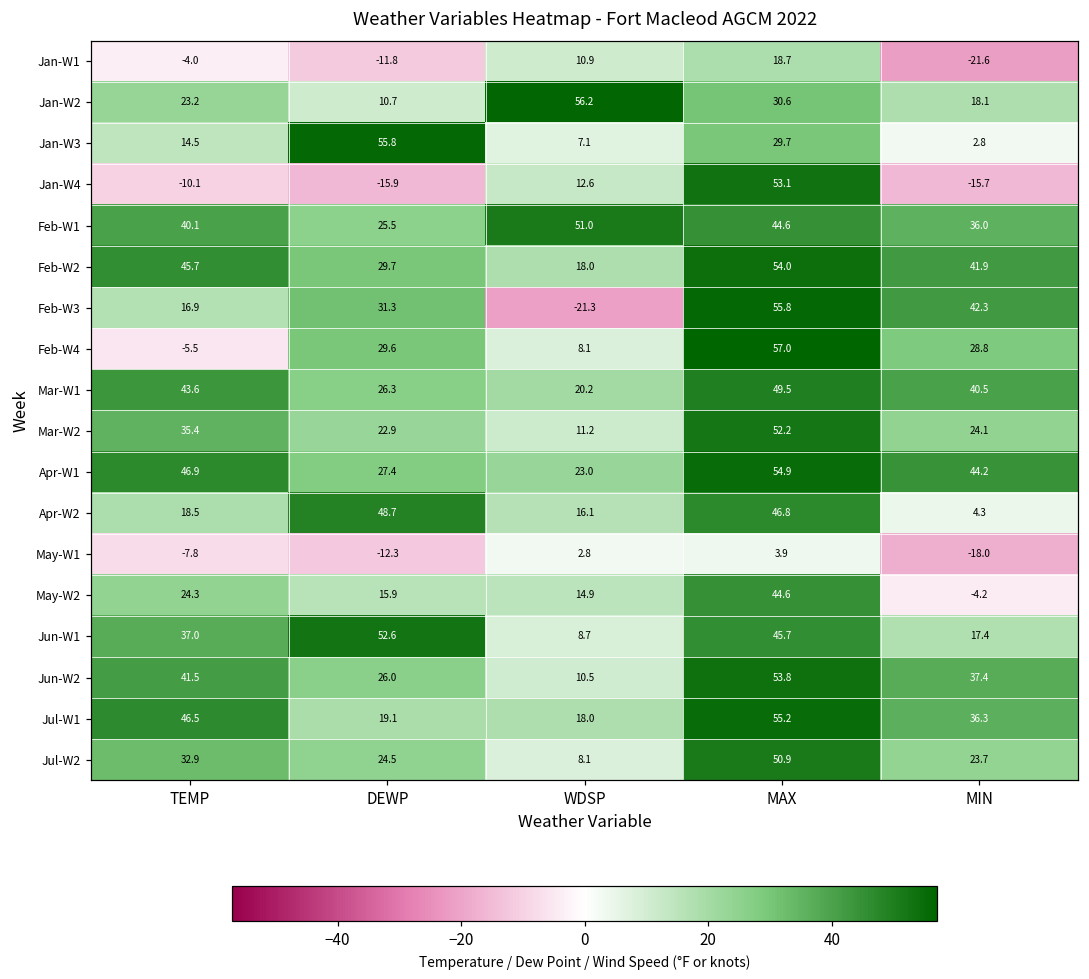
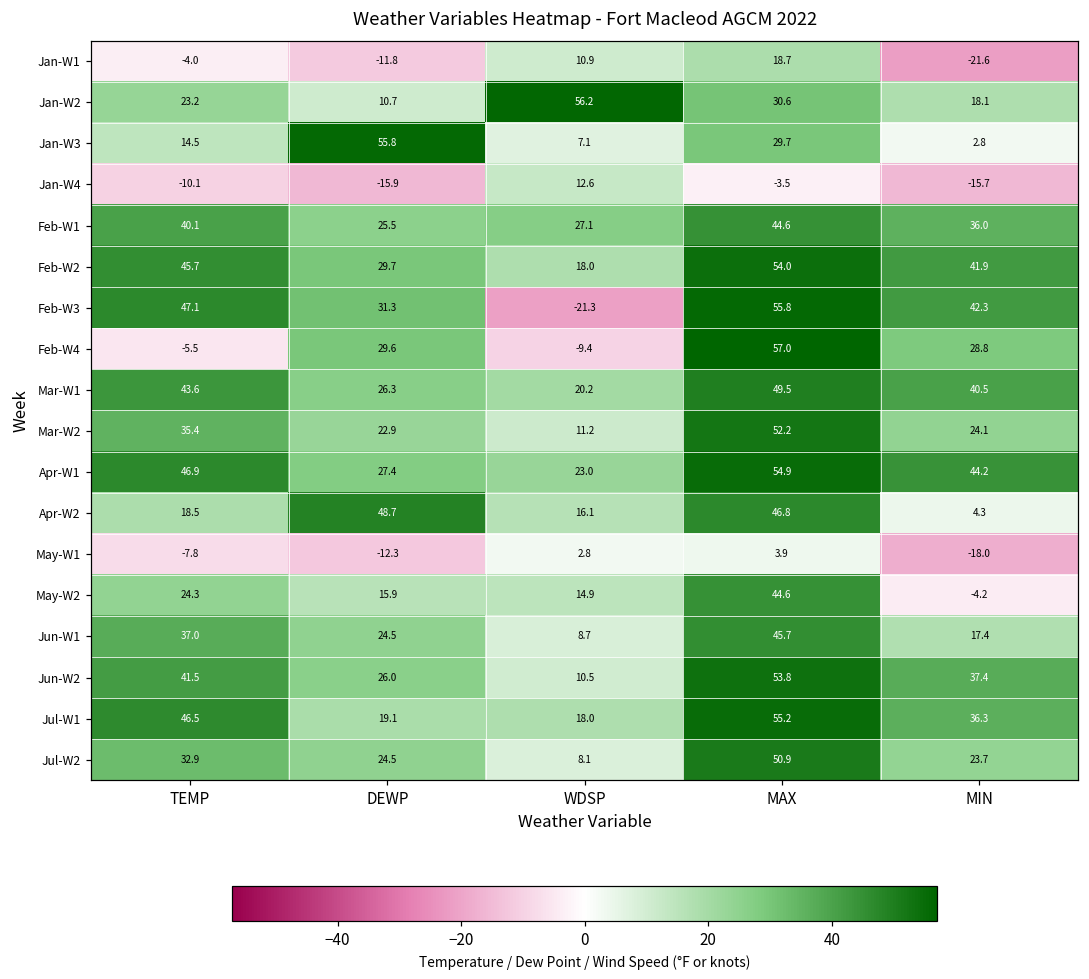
Jan-W4, MAX: 53.1 -> -3.5
Feb-W1, WDSP: 51.0 -> 27.1
Feb-W3, TEMP: 16.9 -> 47.1
Feb-W4, WDSP: 8.1 -> -9.4
Jun-W1, DEWP: 52.6 -> 24.5
